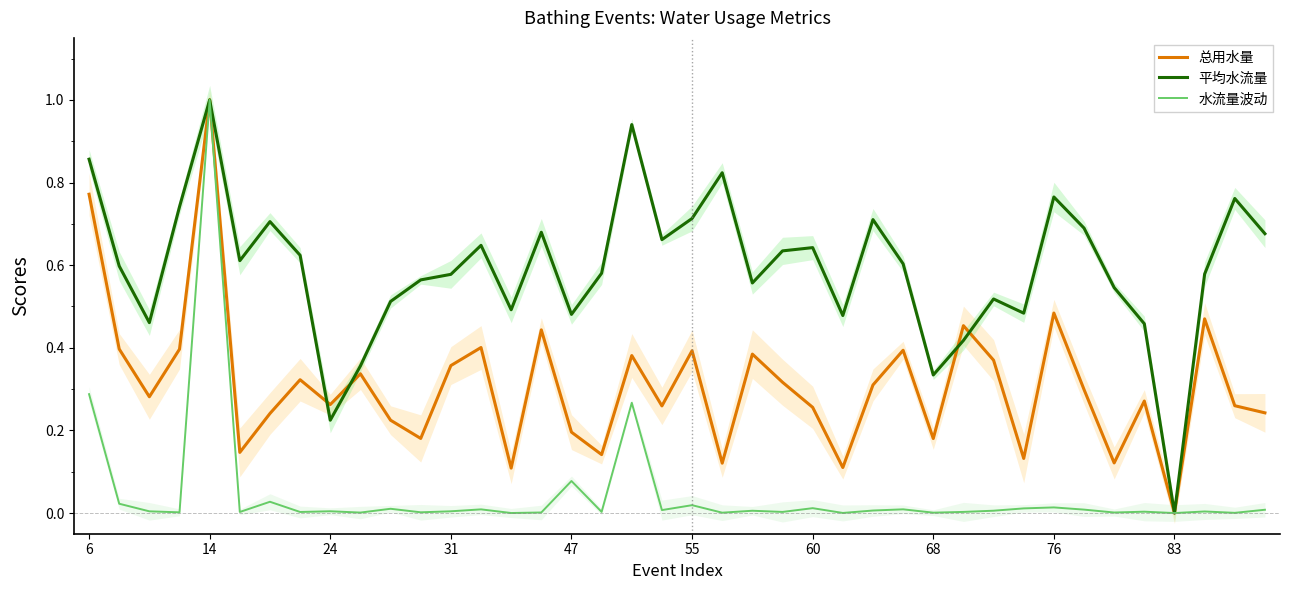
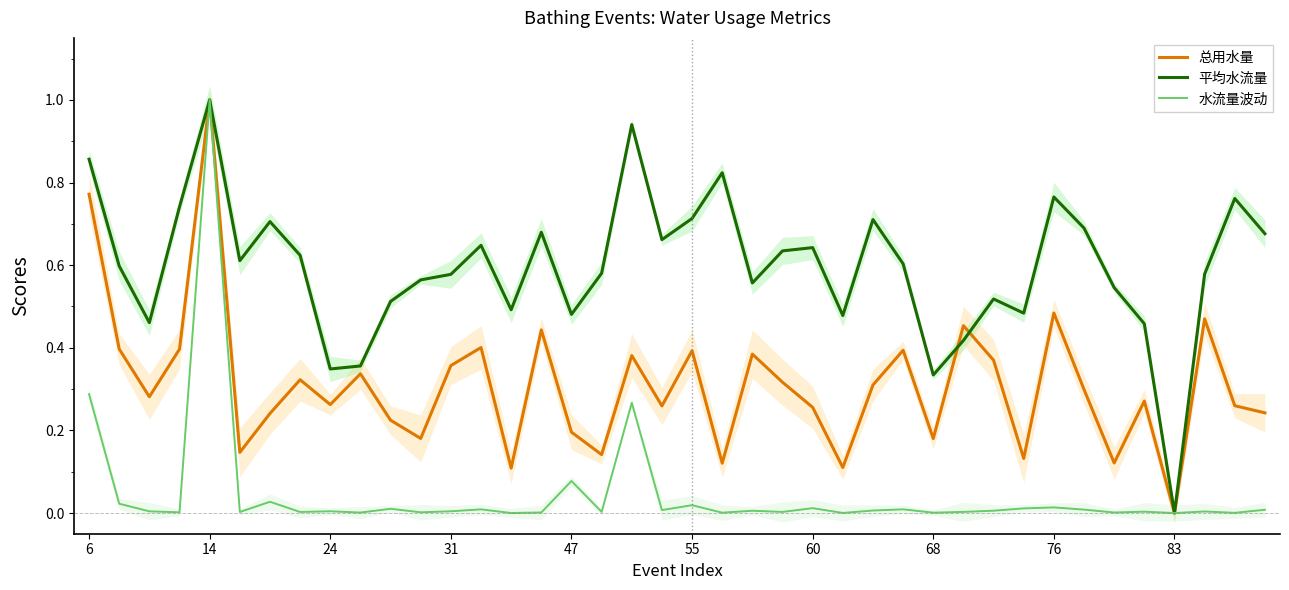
平均水流量, 24: 0.22 -> 0.35
